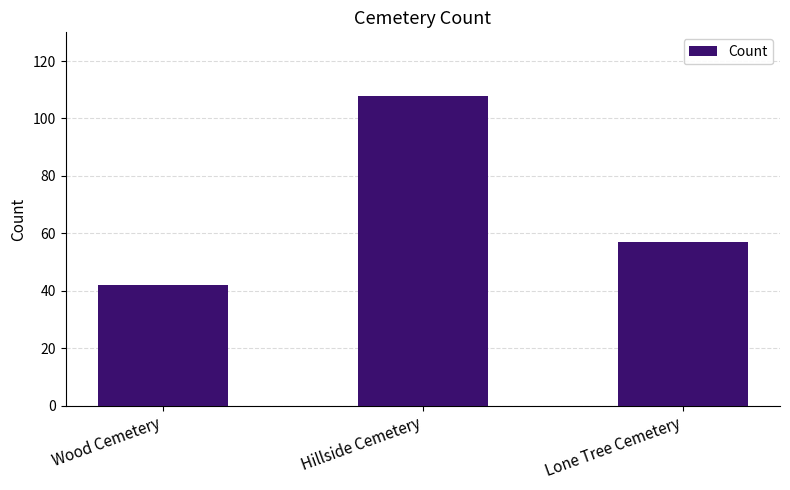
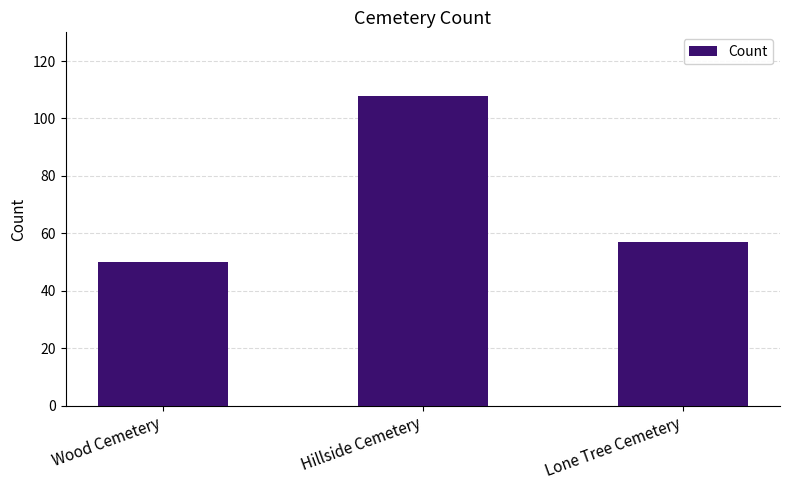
Wood Cemetery: 42 -> 50
